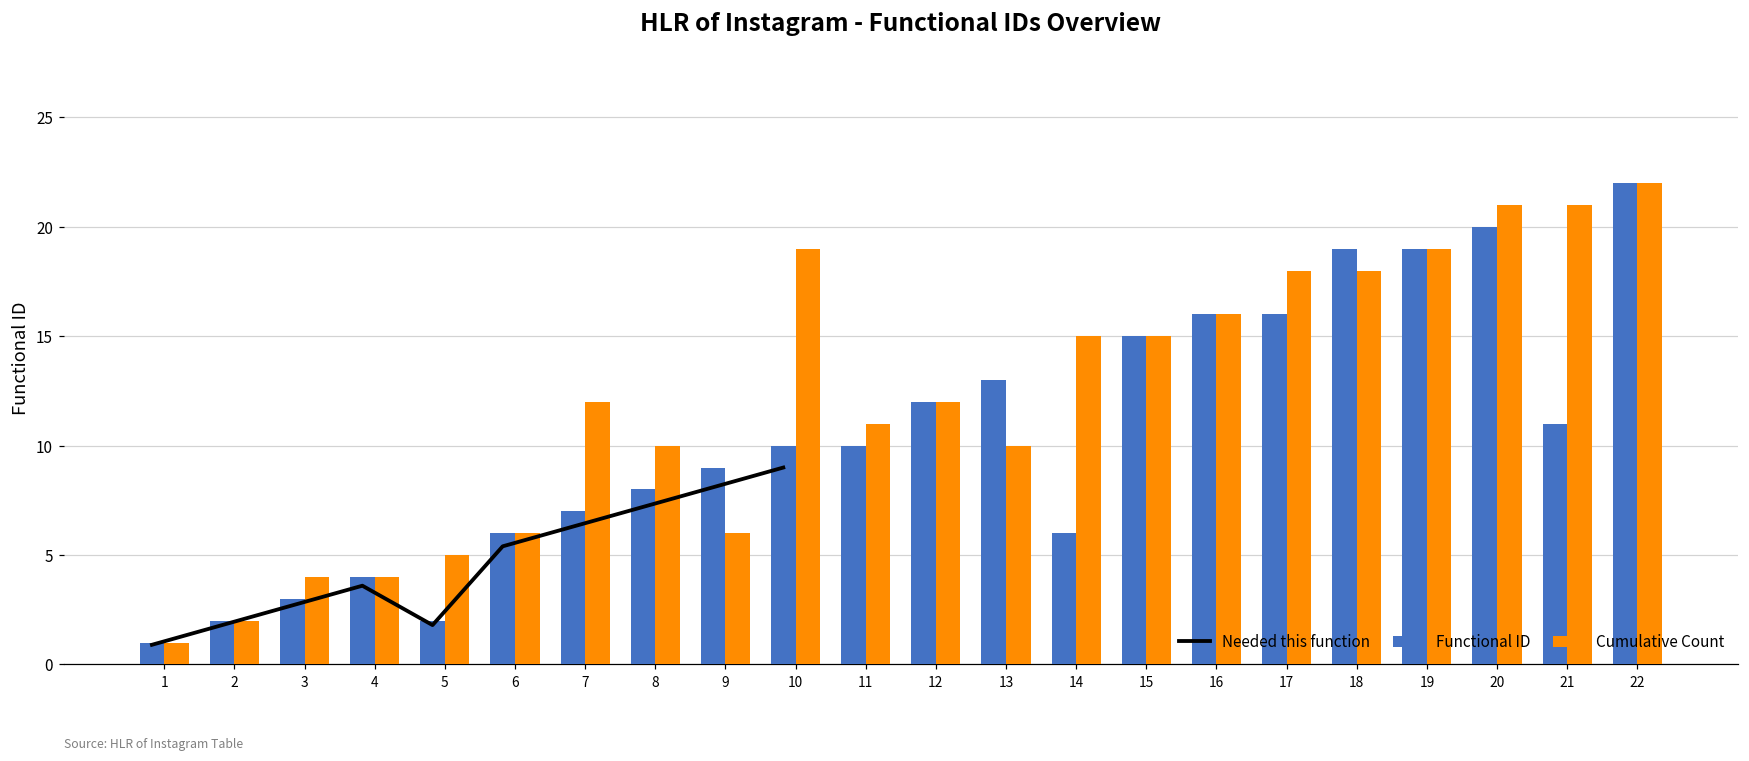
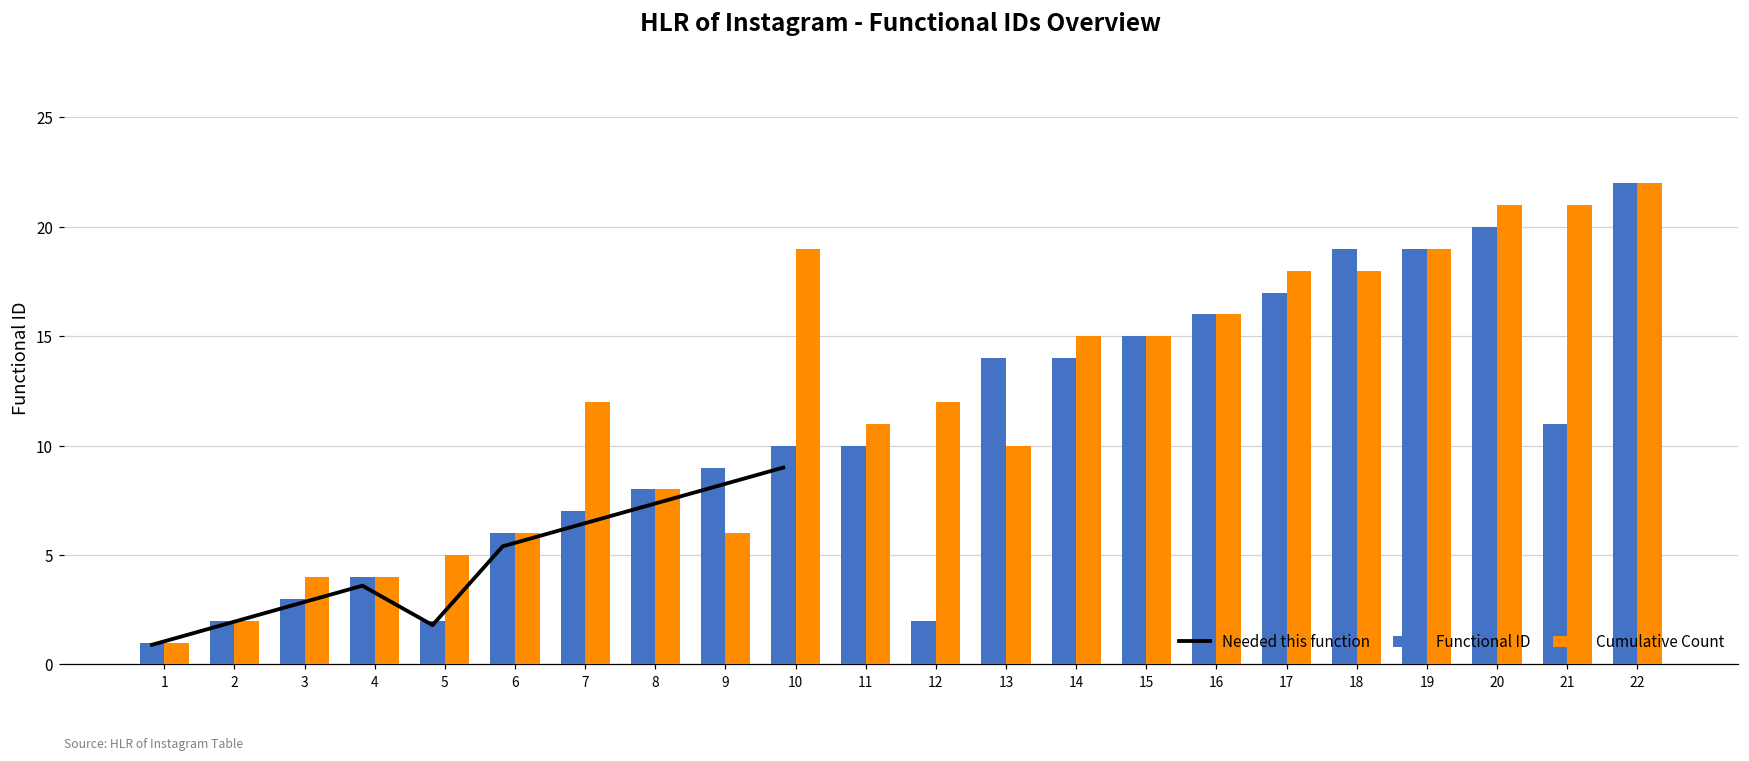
Cumulative Count, 8: 10 -> 8
Functional ID, 12: 12 -> 2
Functional ID, 13: 13 -> 14
Functional ID, 14: 6 -> 14
Functional ID, 17: 16 -> 17
